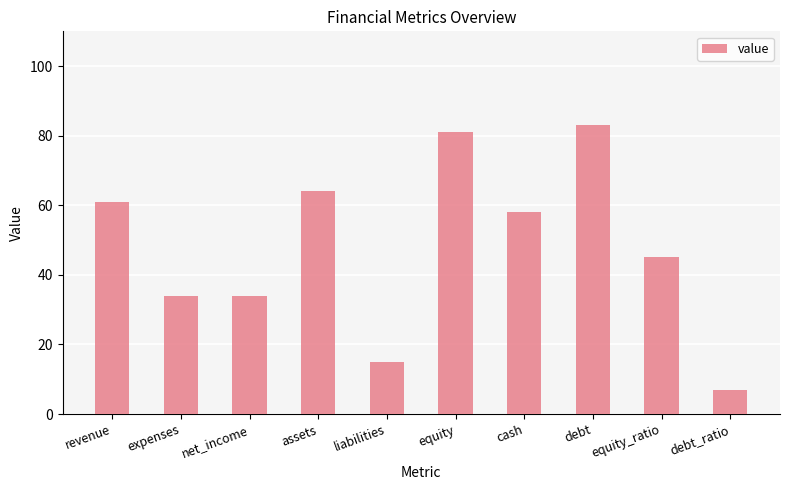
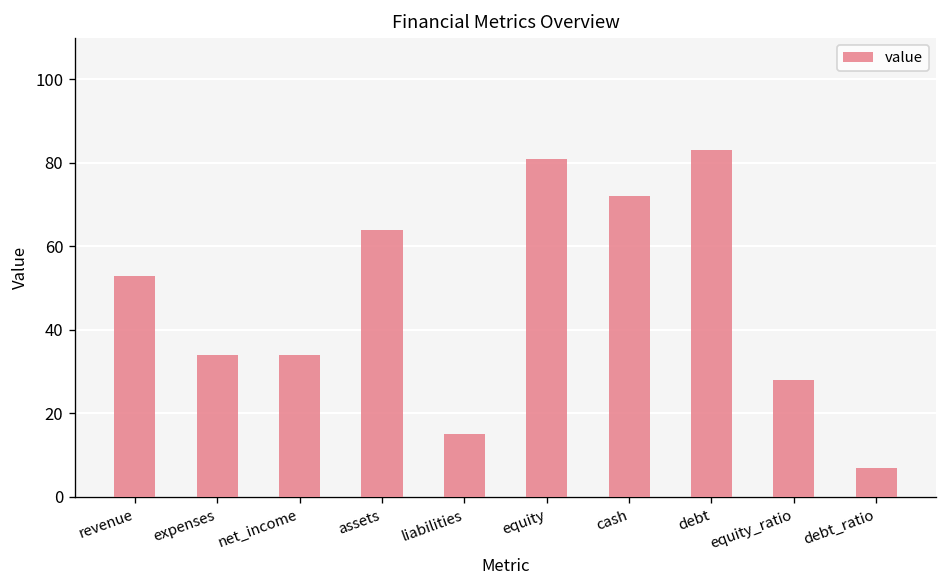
revenue: 61 -> 53
cash: 58 -> 72
equity_ratio: 45 -> 28
